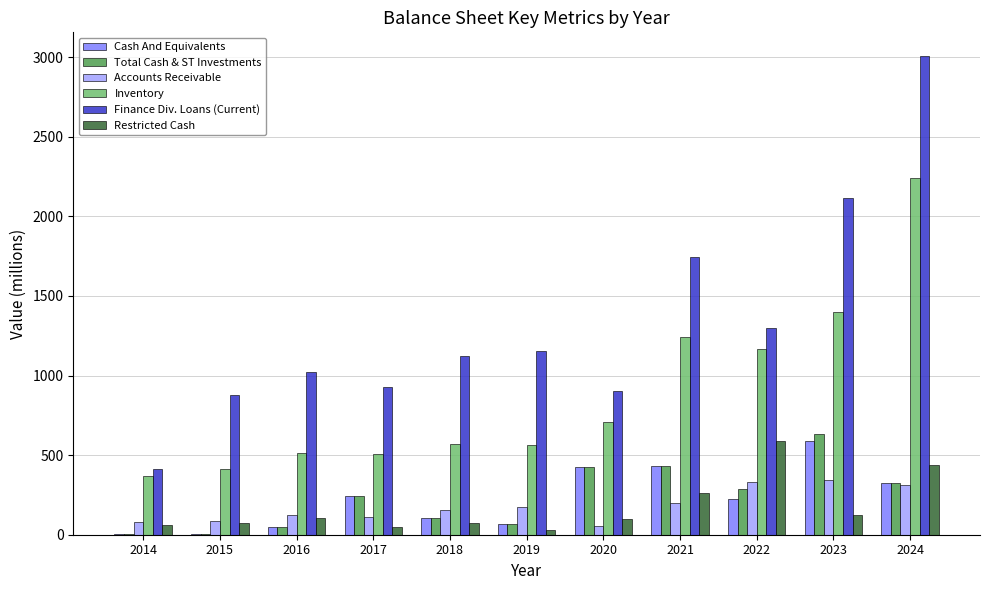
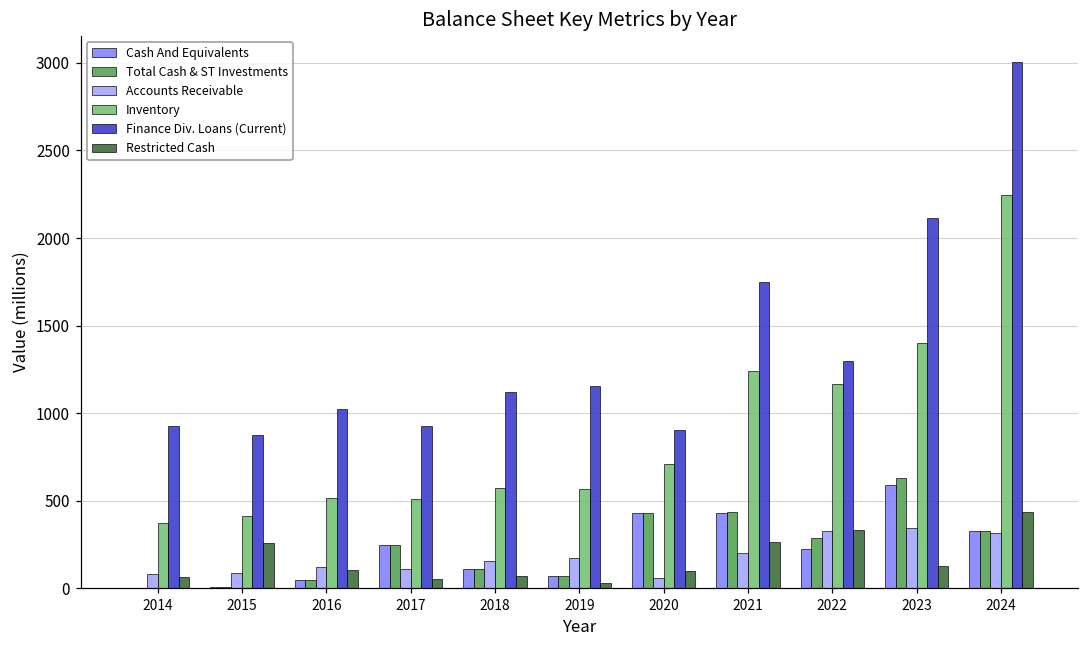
Finance Div. Loans (Current), 2014: 410 -> 930
Restricted Cash, 2015: 80 -> 260
Restricted Cash, 2022: 590 -> 330
